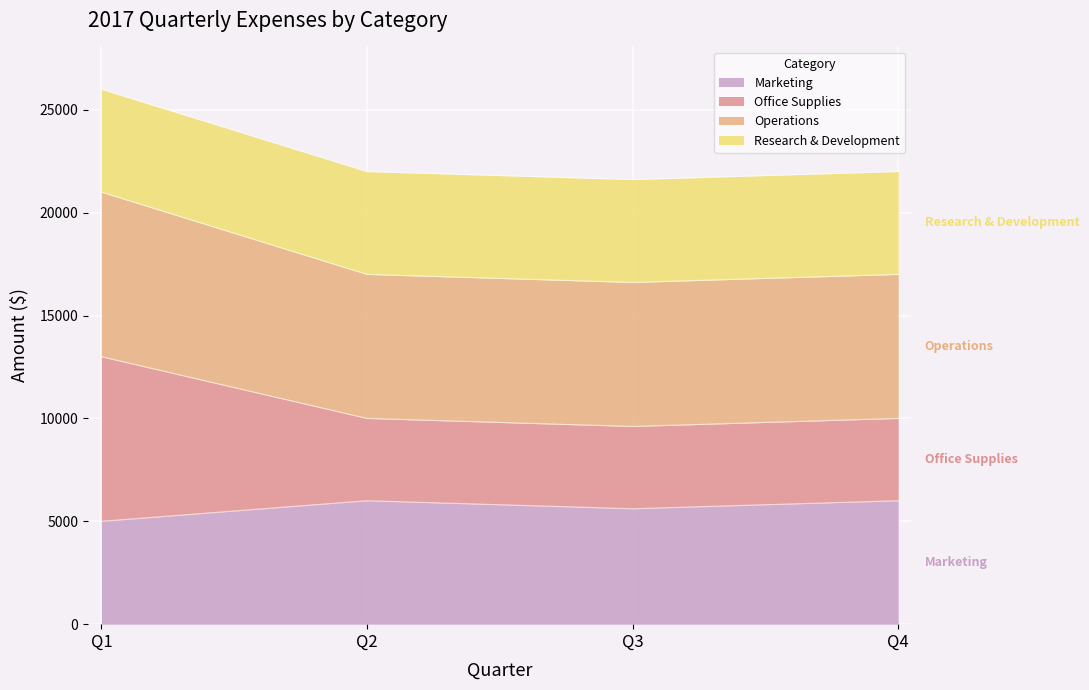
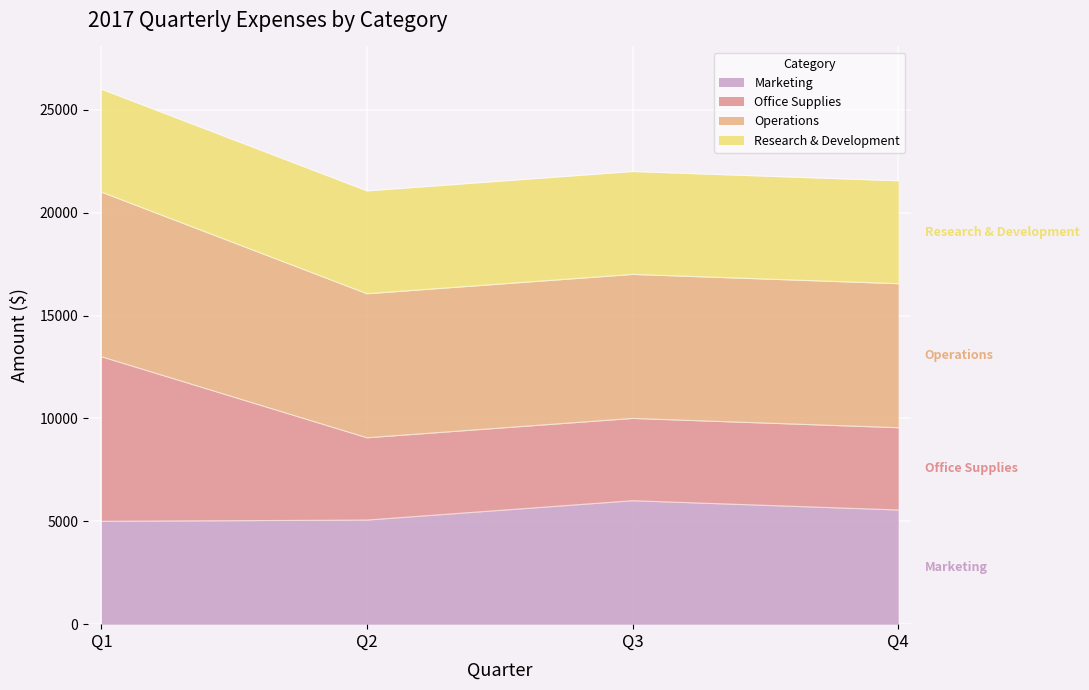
Marketing, Q2: 6000 -> 5100
Marketing, Q3: 5600 -> 6000
Marketing, Q4: 6000 -> 5500
